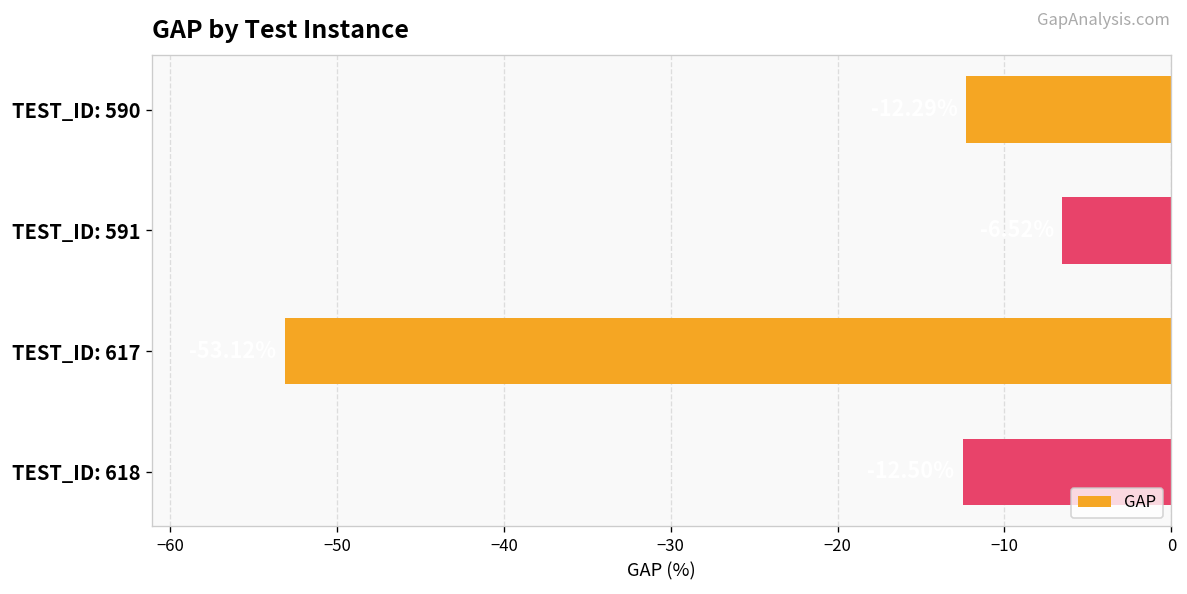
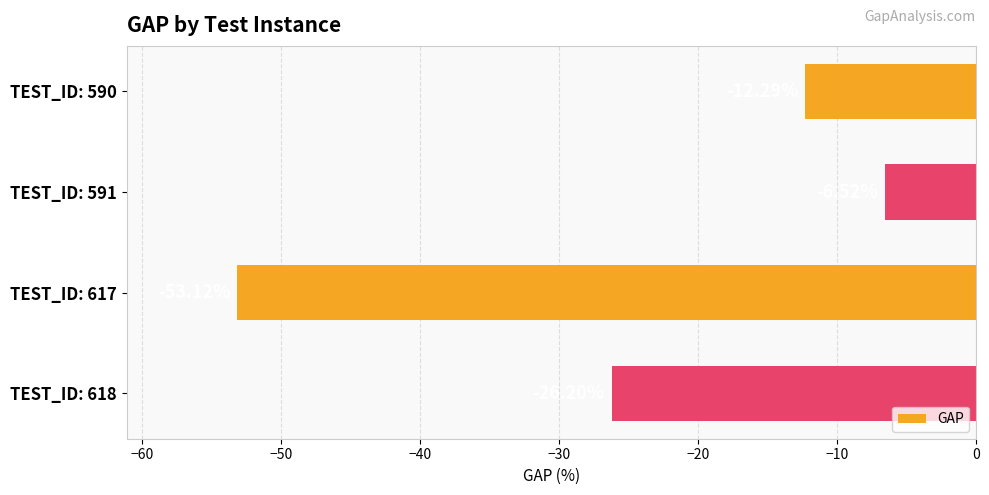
TEST_ID: 618: -12.5 -> -26.2
